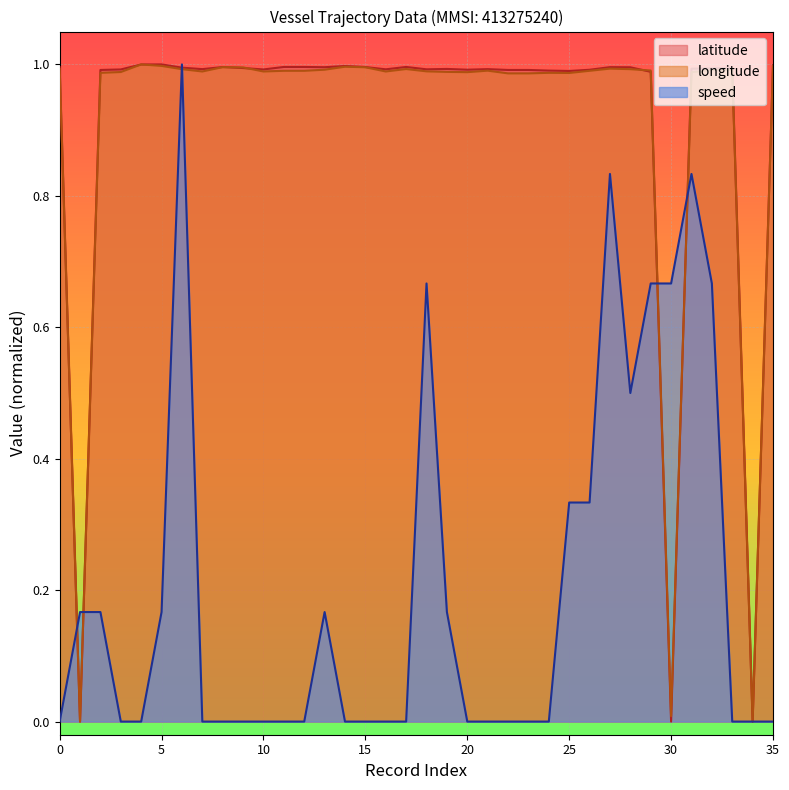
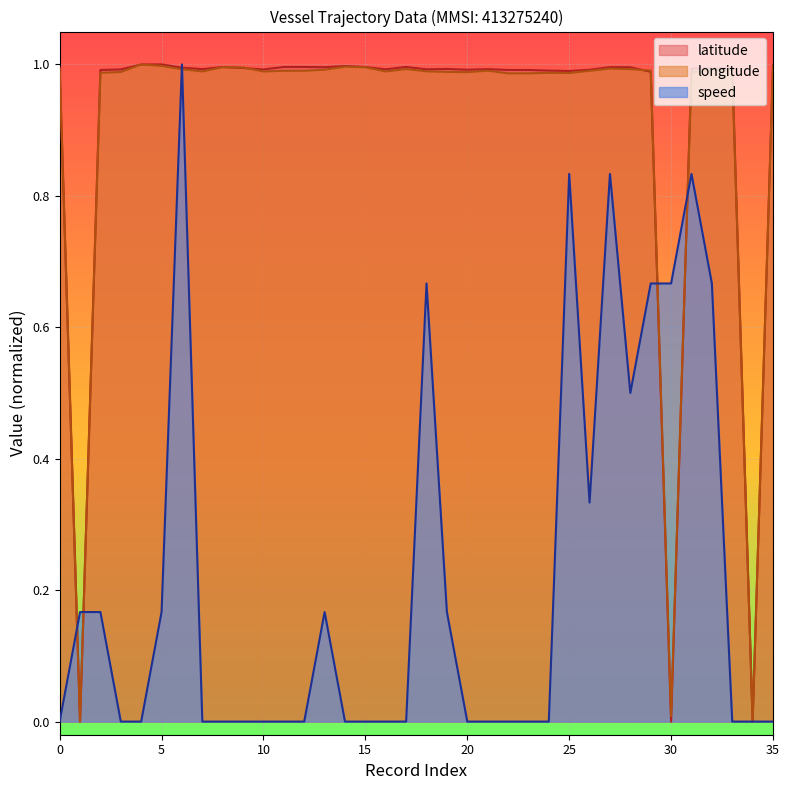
speed, 25: 0.33 -> 0.83
